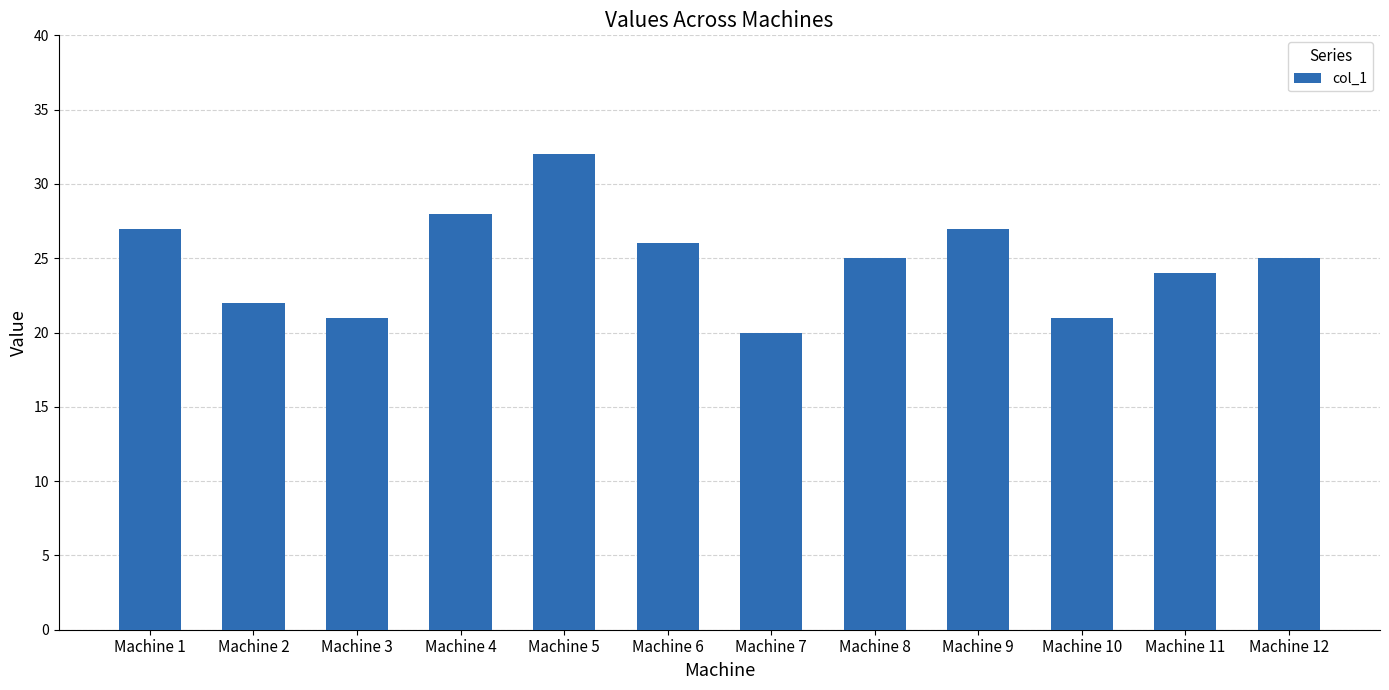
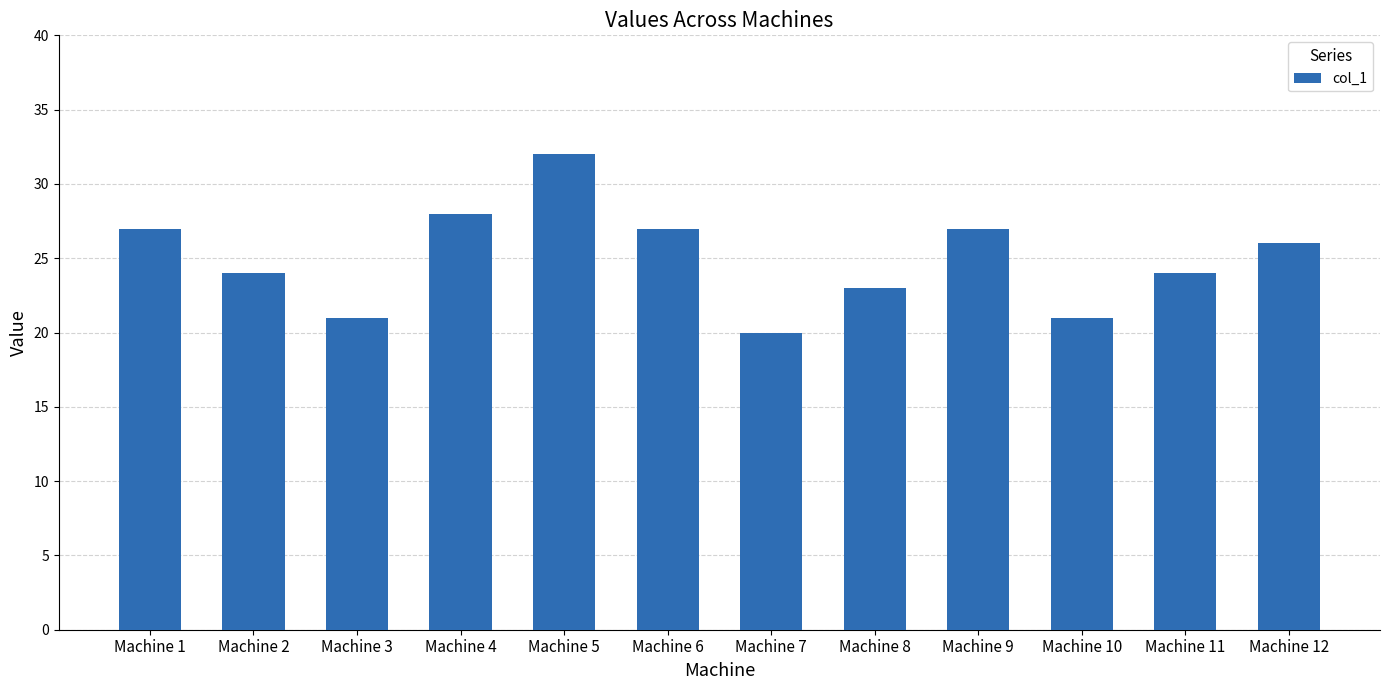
Machine 2: 22 -> 24
Machine 6: 26 -> 27
Machine 8: 25 -> 23
Machine 12: 25 -> 26
